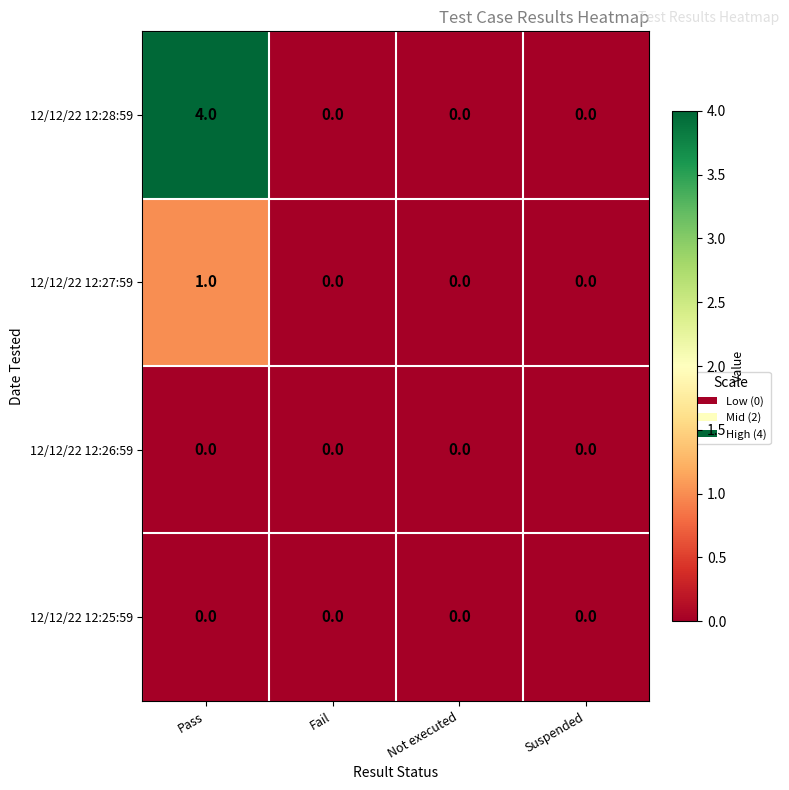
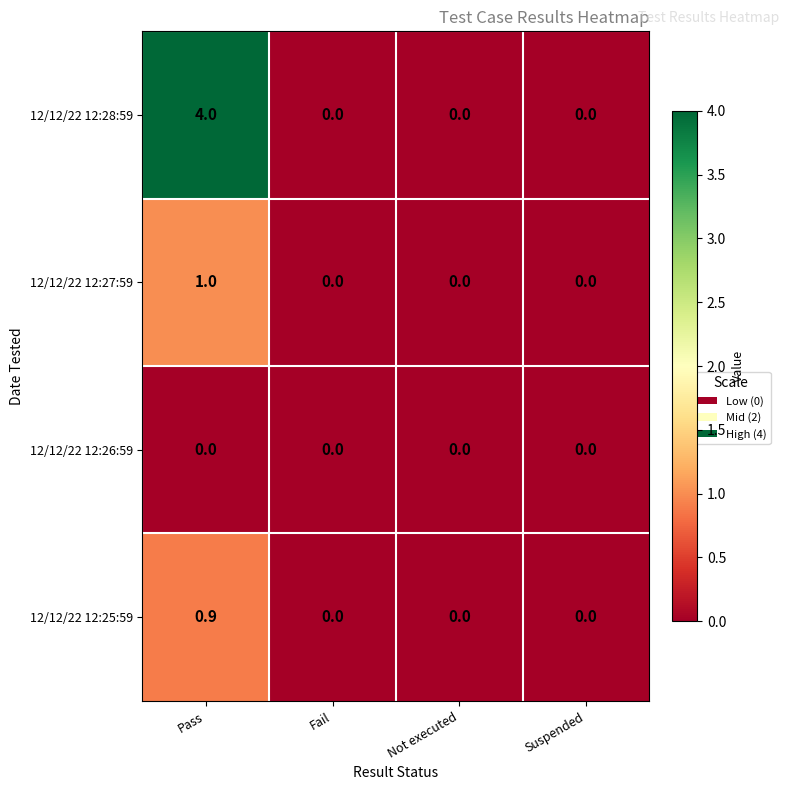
12/12/22 12:25:59, Pass: 0.0 -> 0.9
